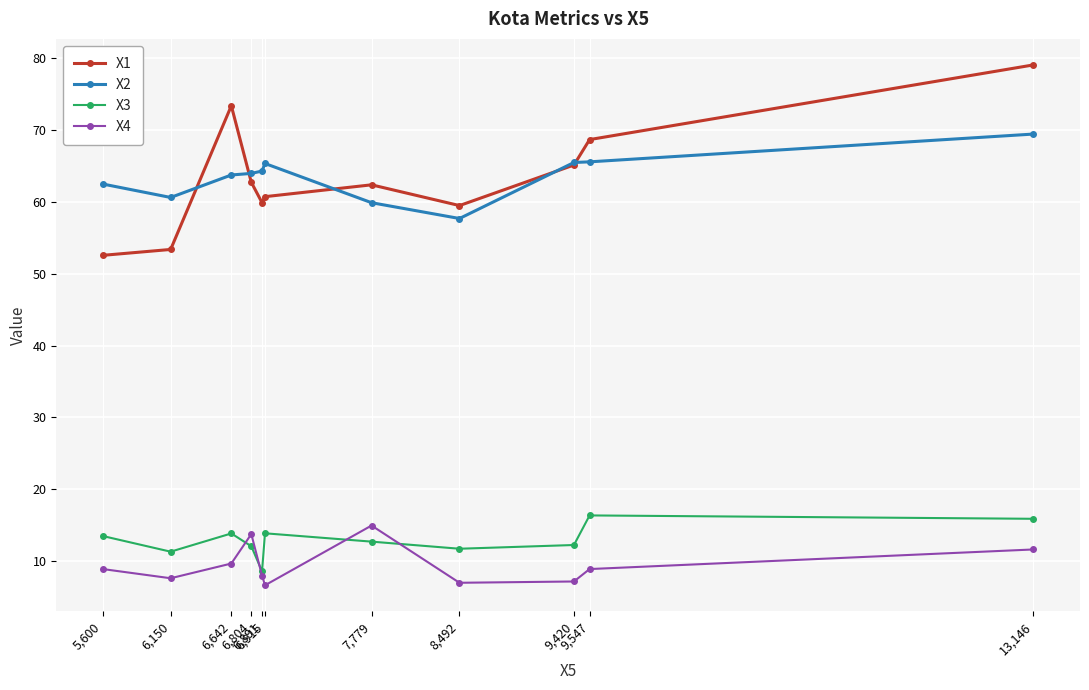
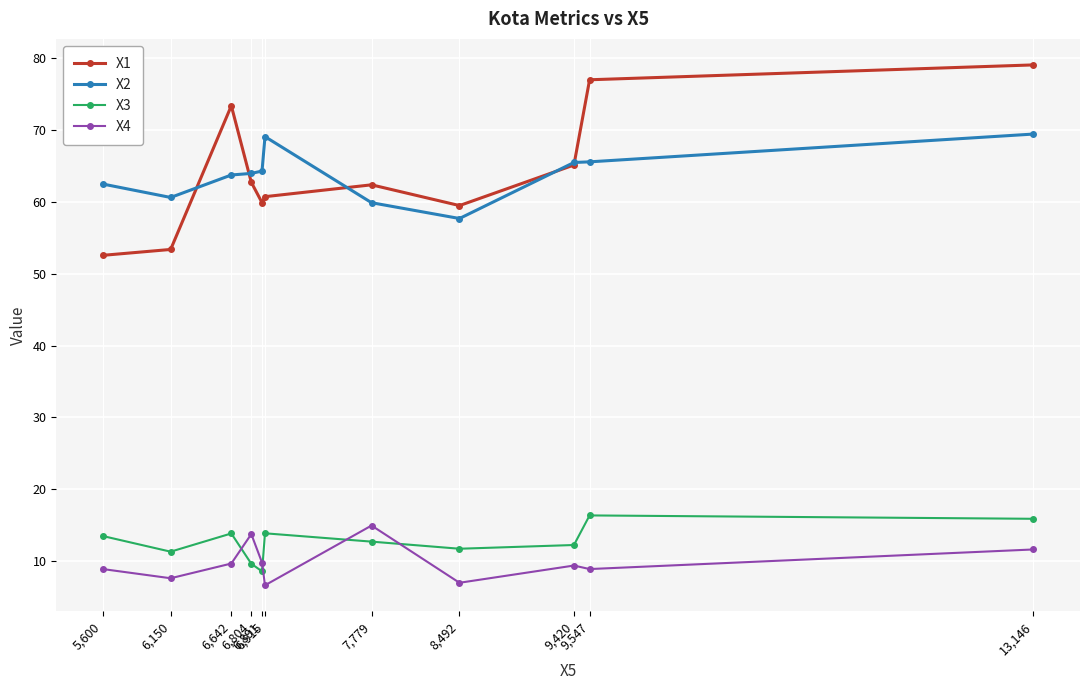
X3, 6,804: 12 -> 10
X4, 6,891: 8 -> 10
X2, 6,915: 65 -> 69
X4, 9,420: 7 -> 9
X1, 9,547: 69 -> 77
